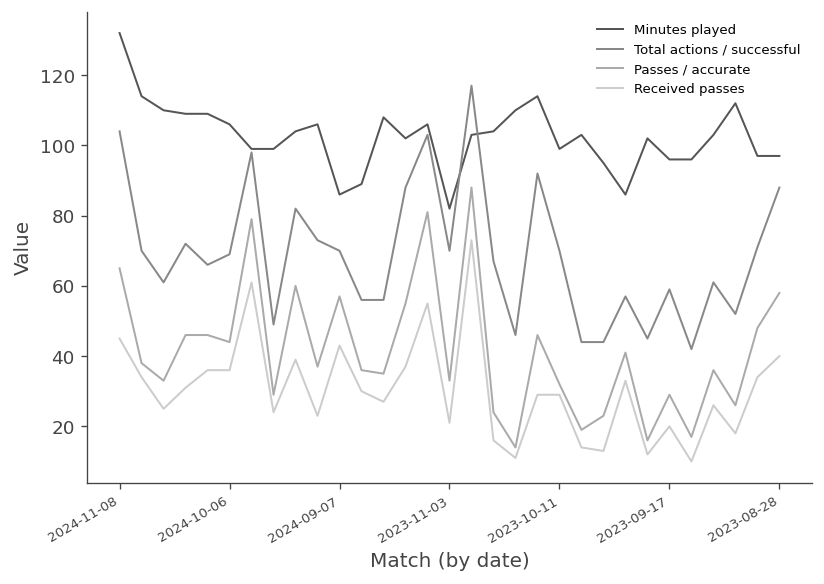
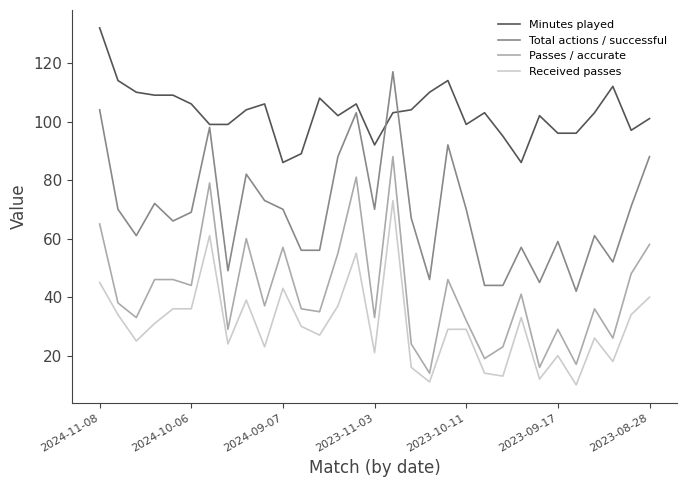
Minutes played, 2023-11-03: 82 -> 92
Minutes played, 2023-08-28: 97 -> 101
